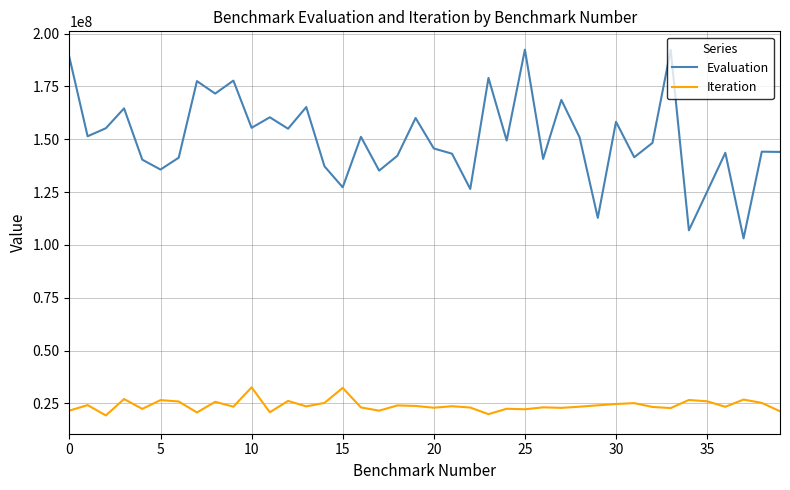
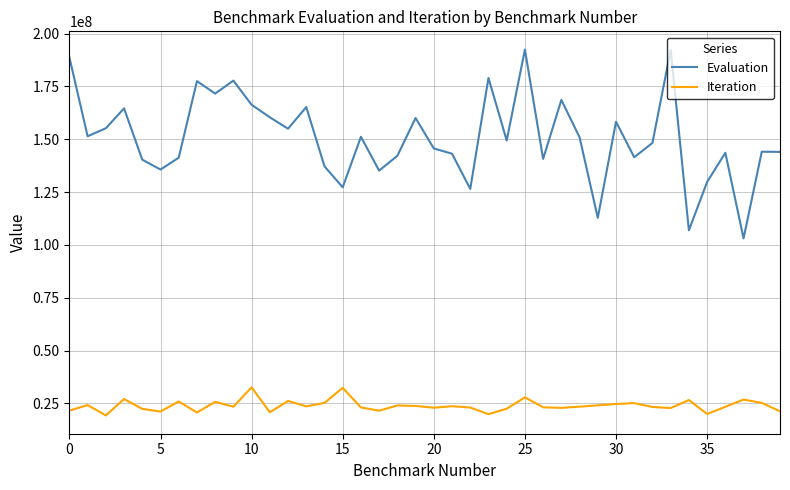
Iteration, 5: 27000000 -> 21000000
Evaluation, 10: 155000000 -> 166000000
Iteration, 25: 22000000 -> 28000000
Evaluation, 35: 125000000 -> 130000000
Iteration, 35: 26000000 -> 20000000
